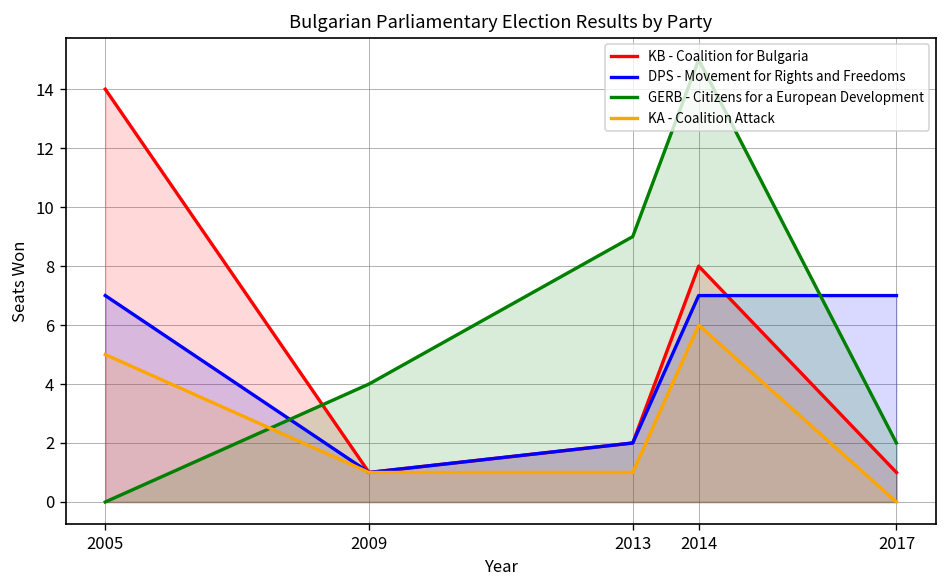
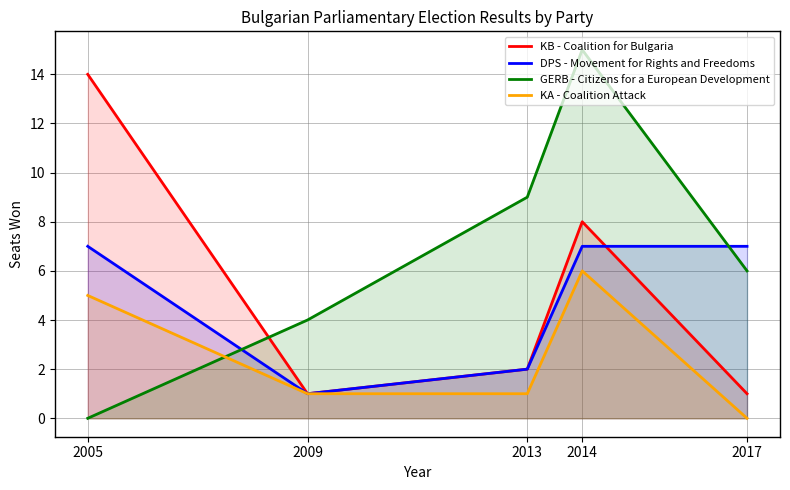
GERB - Citizens for a European Development, 2017: 2 -> 6
